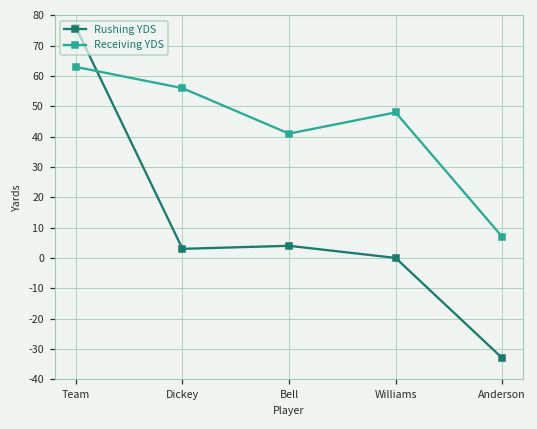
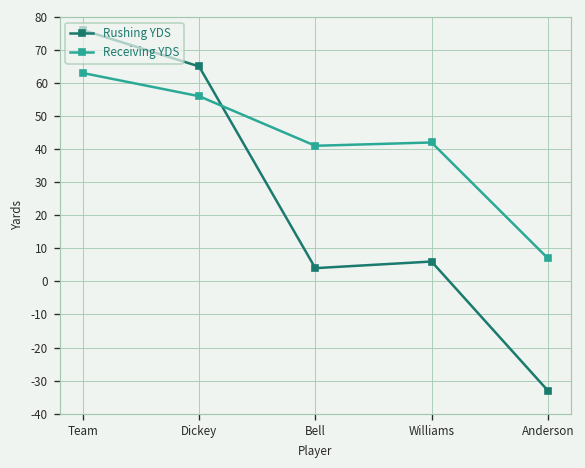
Rushing YDS, Dickey: 3 -> 65
Rushing YDS, Williams: 0 -> 6
Receiving YDS, Williams: 48 -> 42
